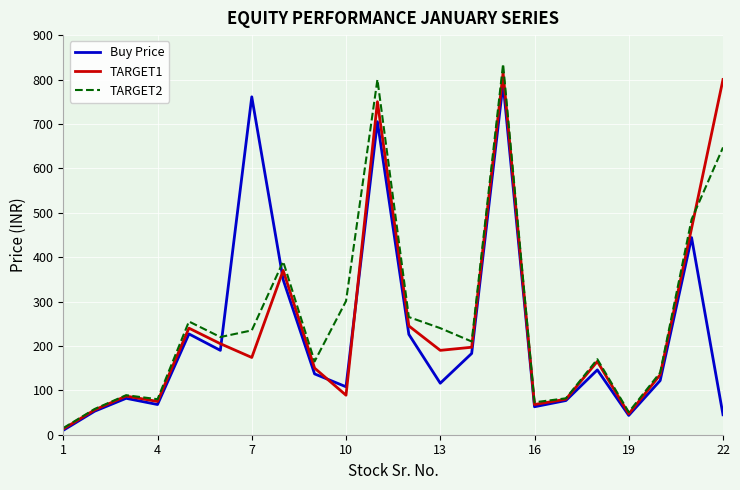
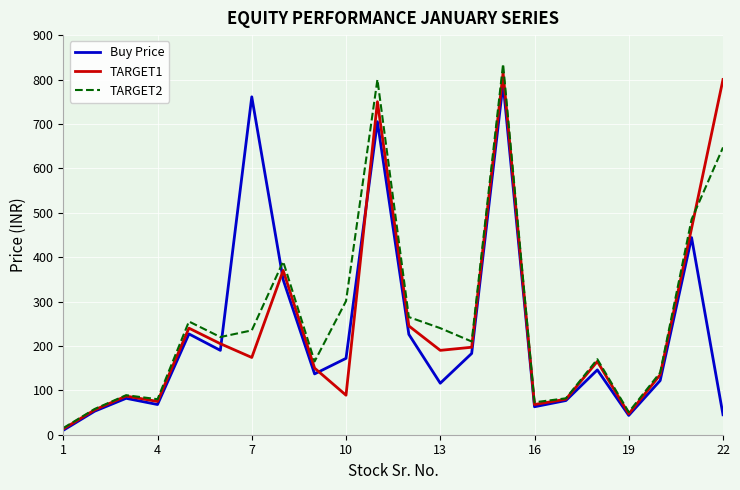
Buy Price, 10: 110 -> 170
